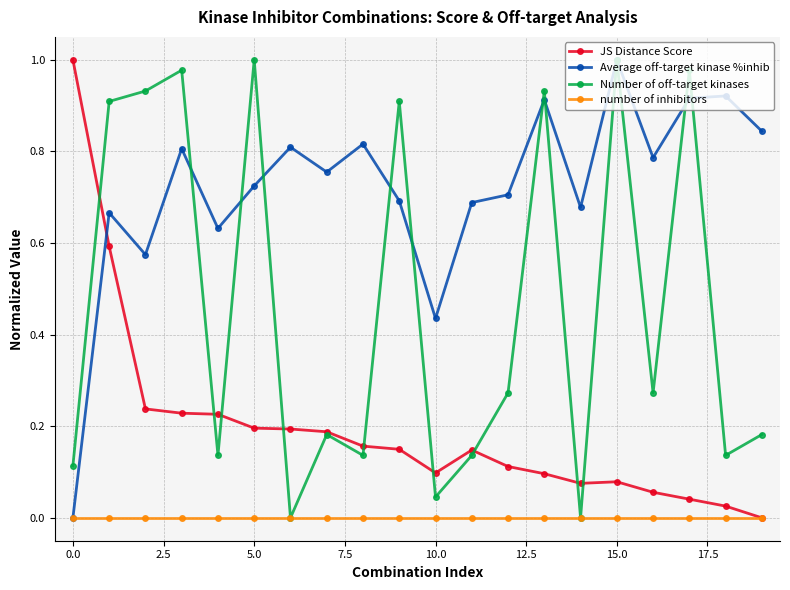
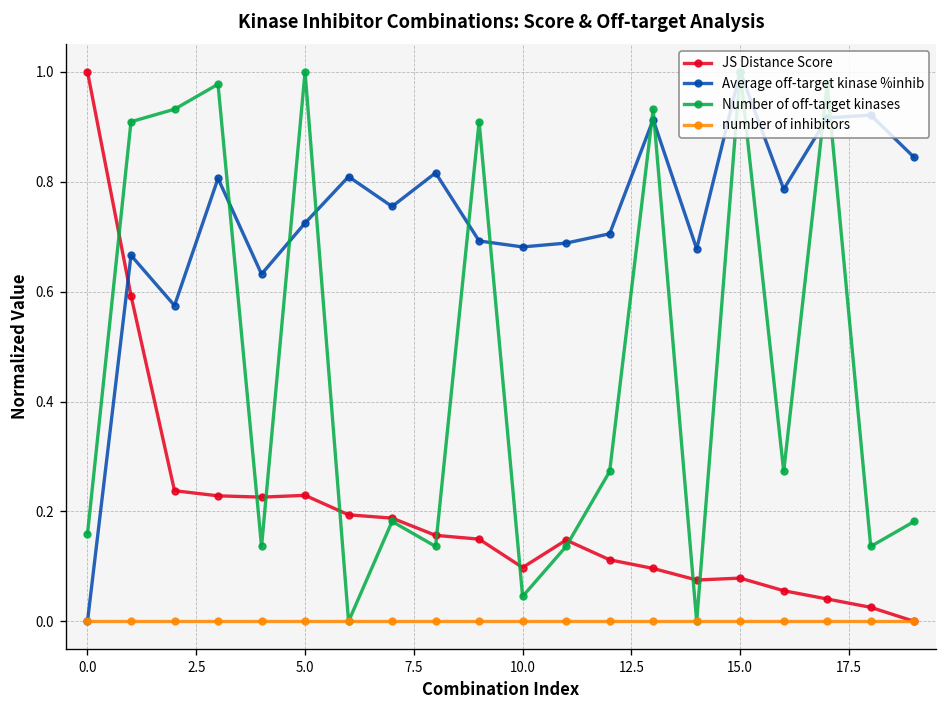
Number of off-target kinases, 0.0: 0.11 -> 0.16
JS Distance Score, 5.0: 0.20 -> 0.23
Average off-target kinase %inhib, 10.0: 0.44 -> 0.68
